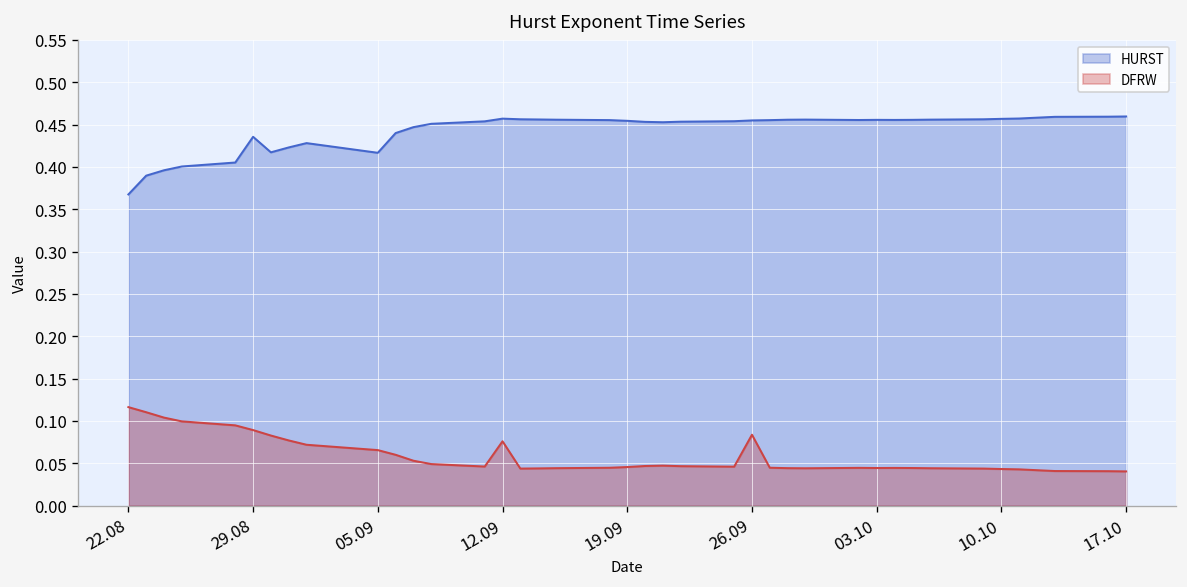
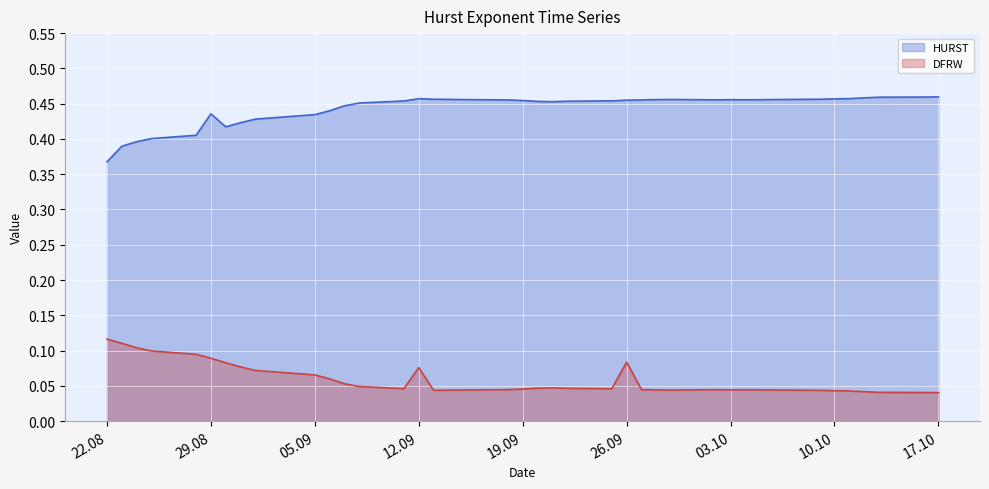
HURST, 05.09: 0.42 -> 0.43
